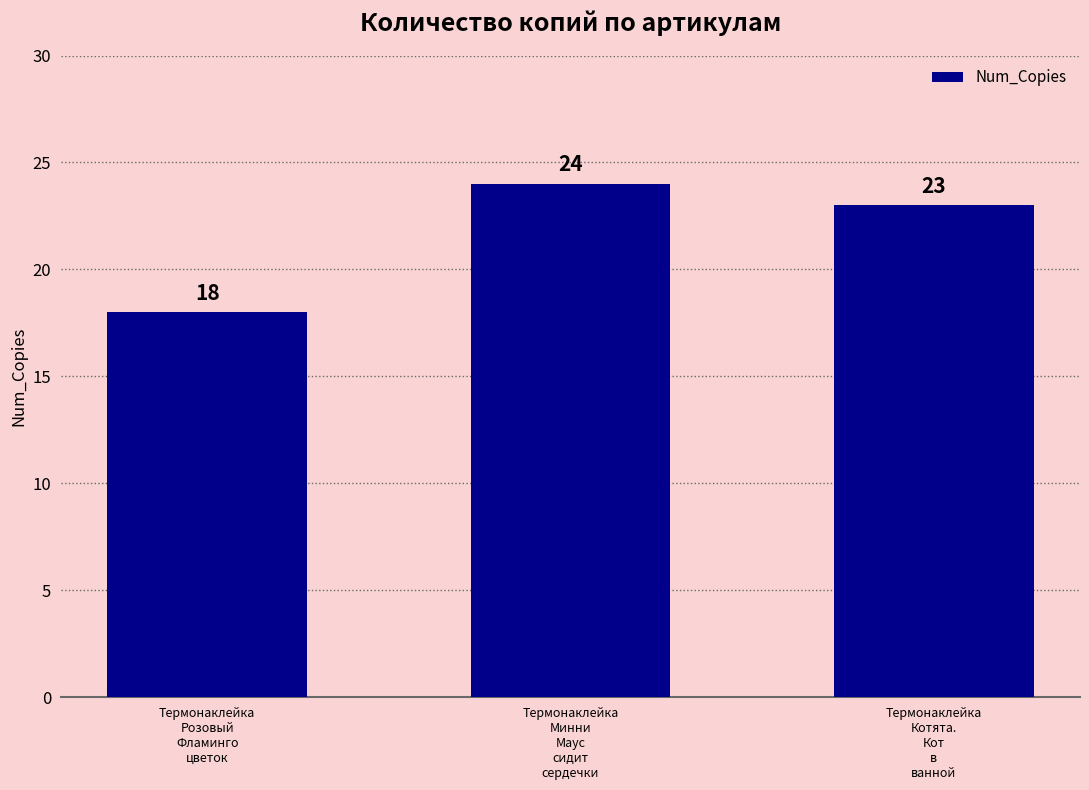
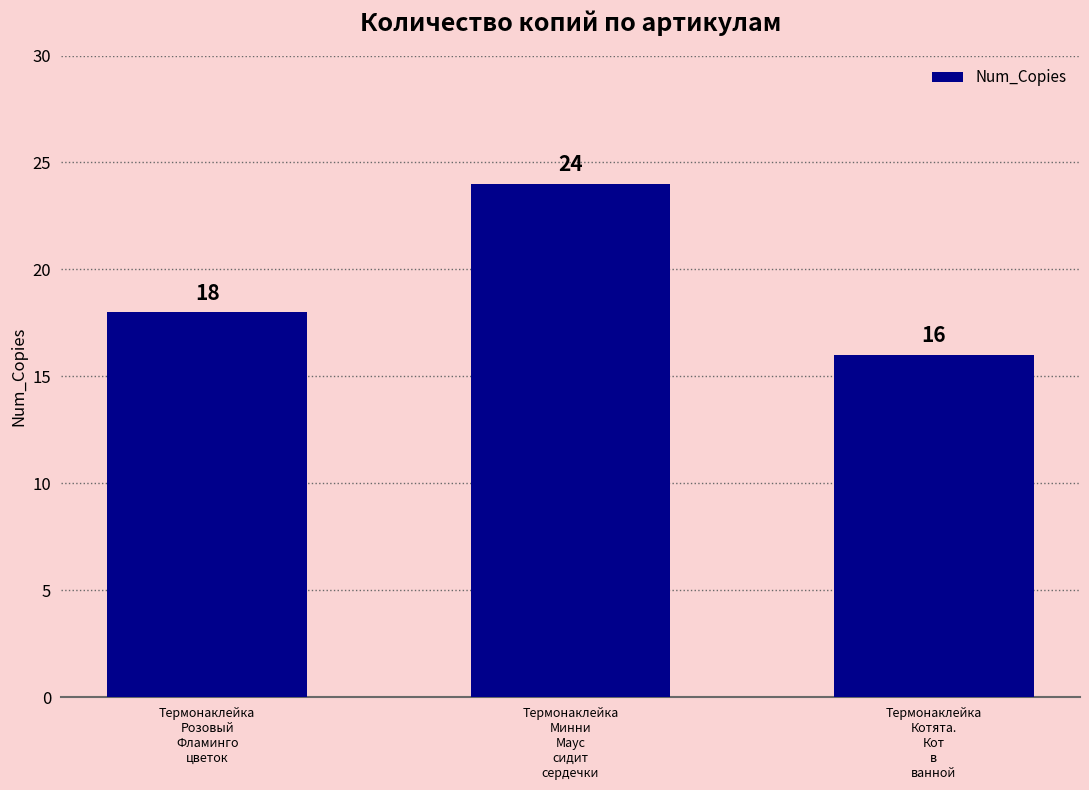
Термонаклейка Котята. Кот в ванной: 23 -> 16
